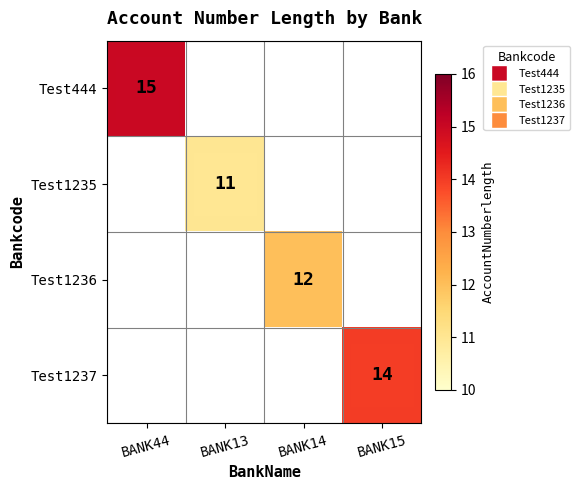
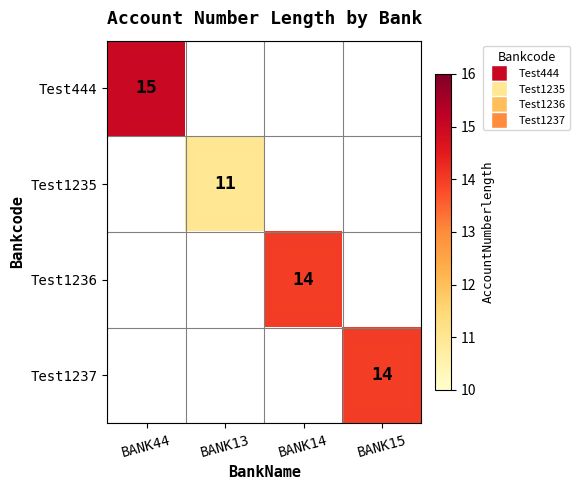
Test1236, BANK14: 12 -> 14
